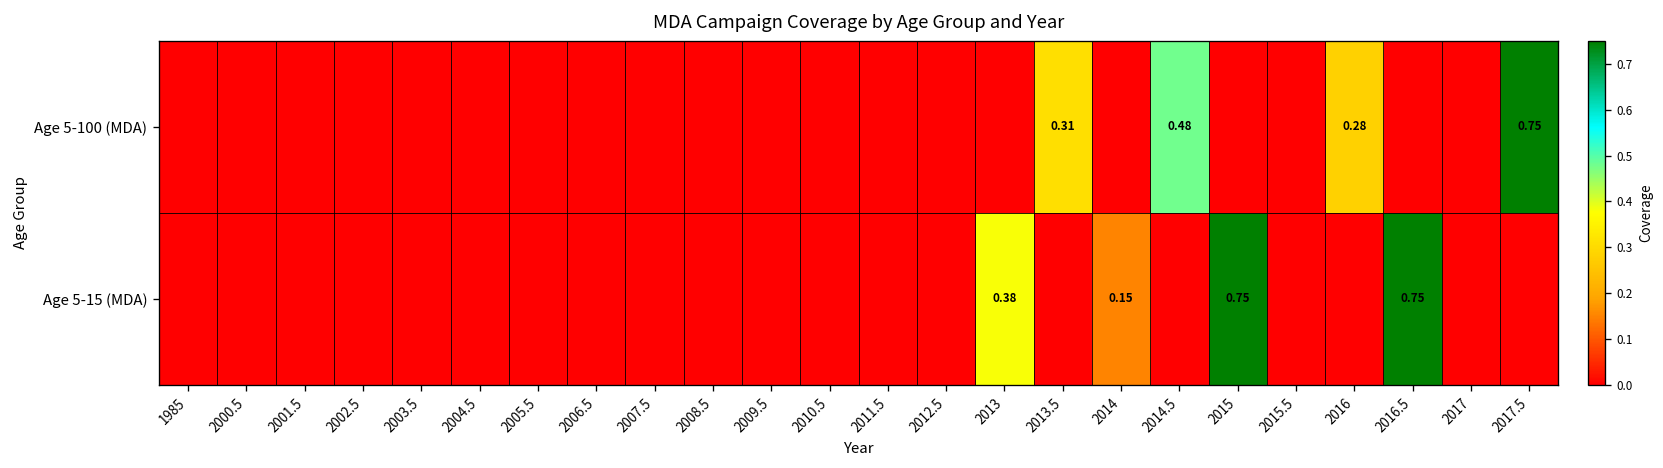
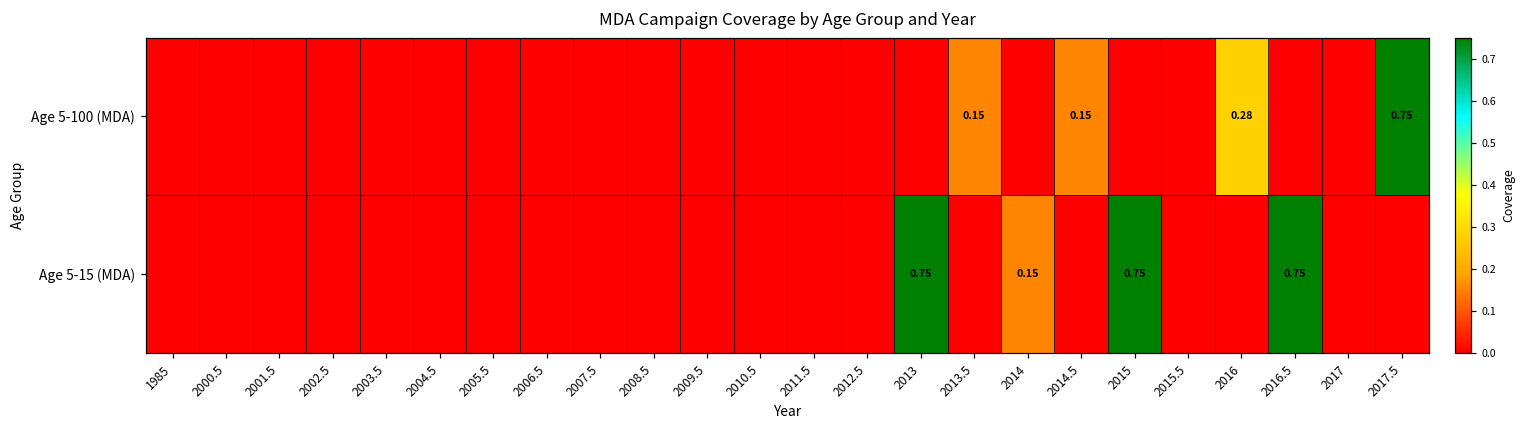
Age 5-100 (MDA), 2013.5: 0.31 -> 0.15
Age 5-100 (MDA), 2014.5: 0.48 -> 0.15
Age 5-15 (MDA), 2013: 0.38 -> 0.75
